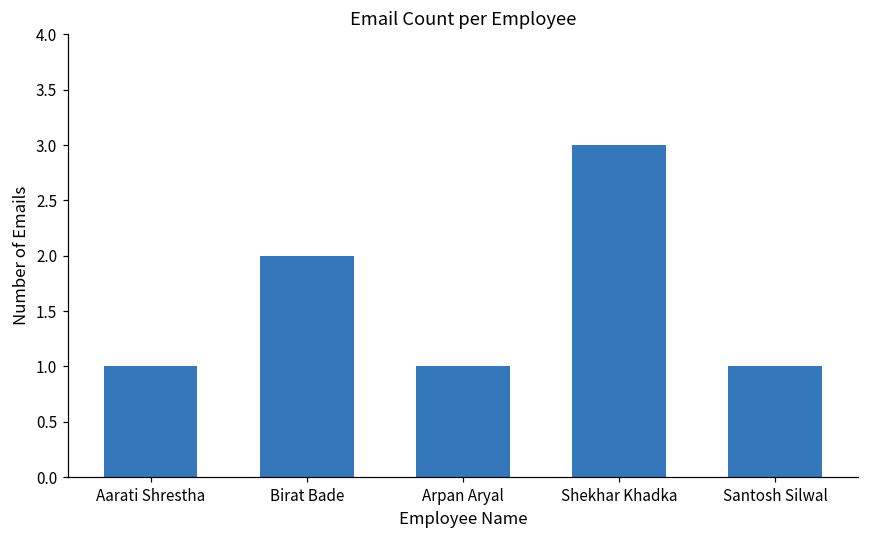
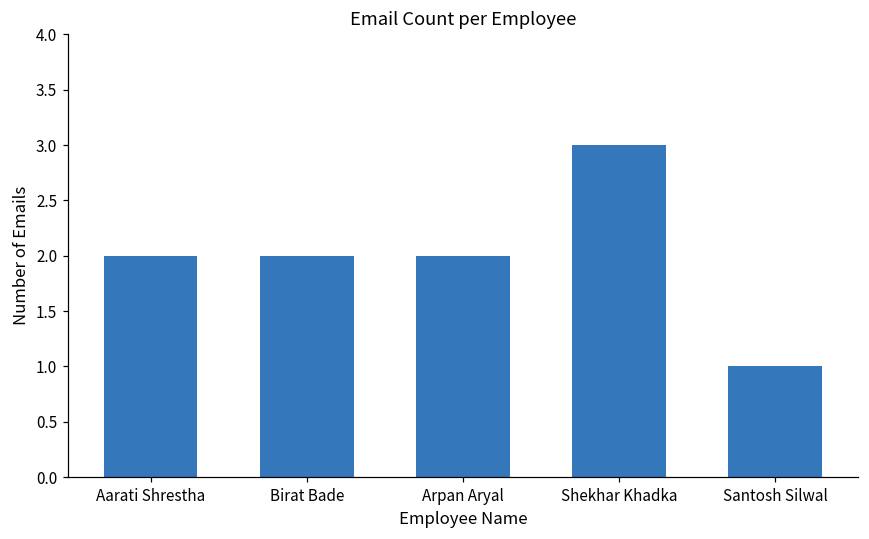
Aarati Shrestha: 1 -> 2
Arpan Aryal: 1 -> 2
